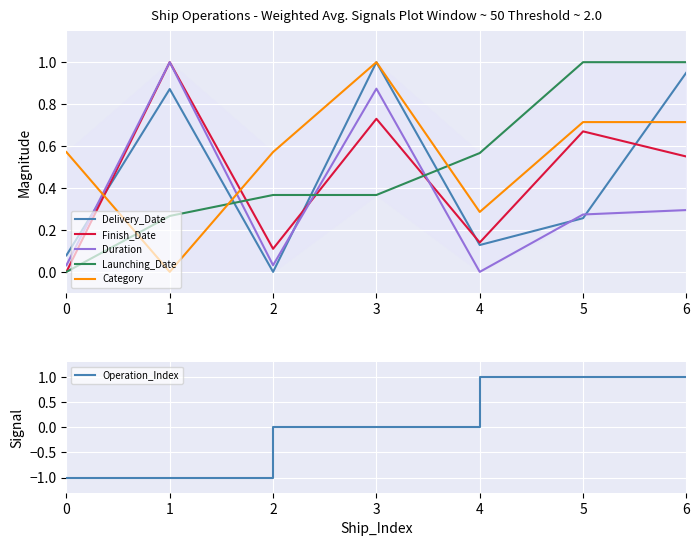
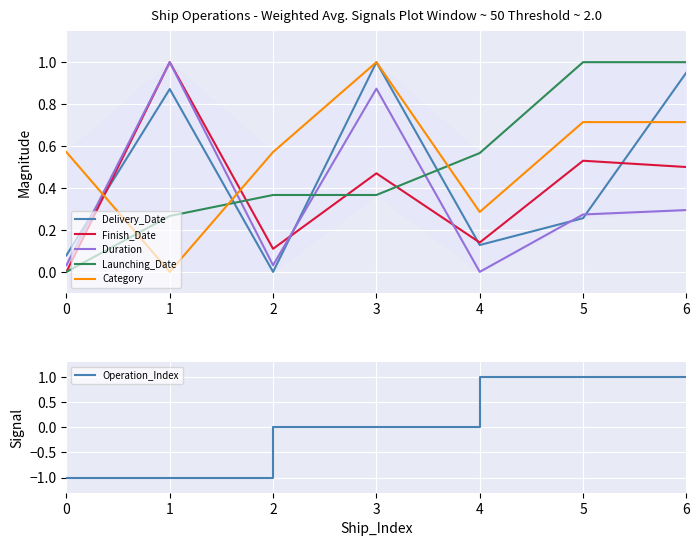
Ship Operations - Weighted Avg. Signals Plot Window ~ 50 Threshold ~ 2.0, Finish_Date, 3: 0.73 -> 0.47
Ship Operations - Weighted Avg. Signals Plot Window ~ 50 Threshold ~ 2.0, Finish_Date, 5: 0.67 -> 0.53
Ship Operations - Weighted Avg. Signals Plot Window ~ 50 Threshold ~ 2.0, Finish_Date, 6: 0.55 -> 0.50
